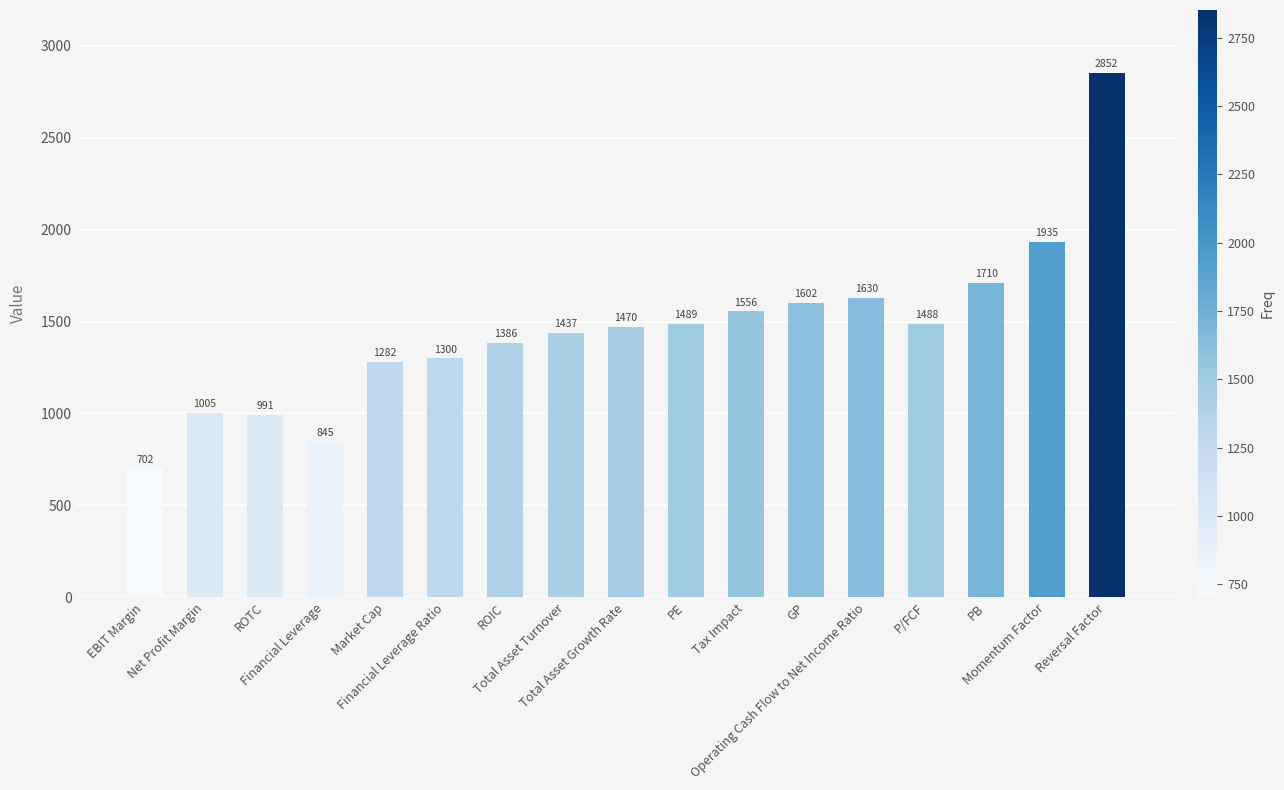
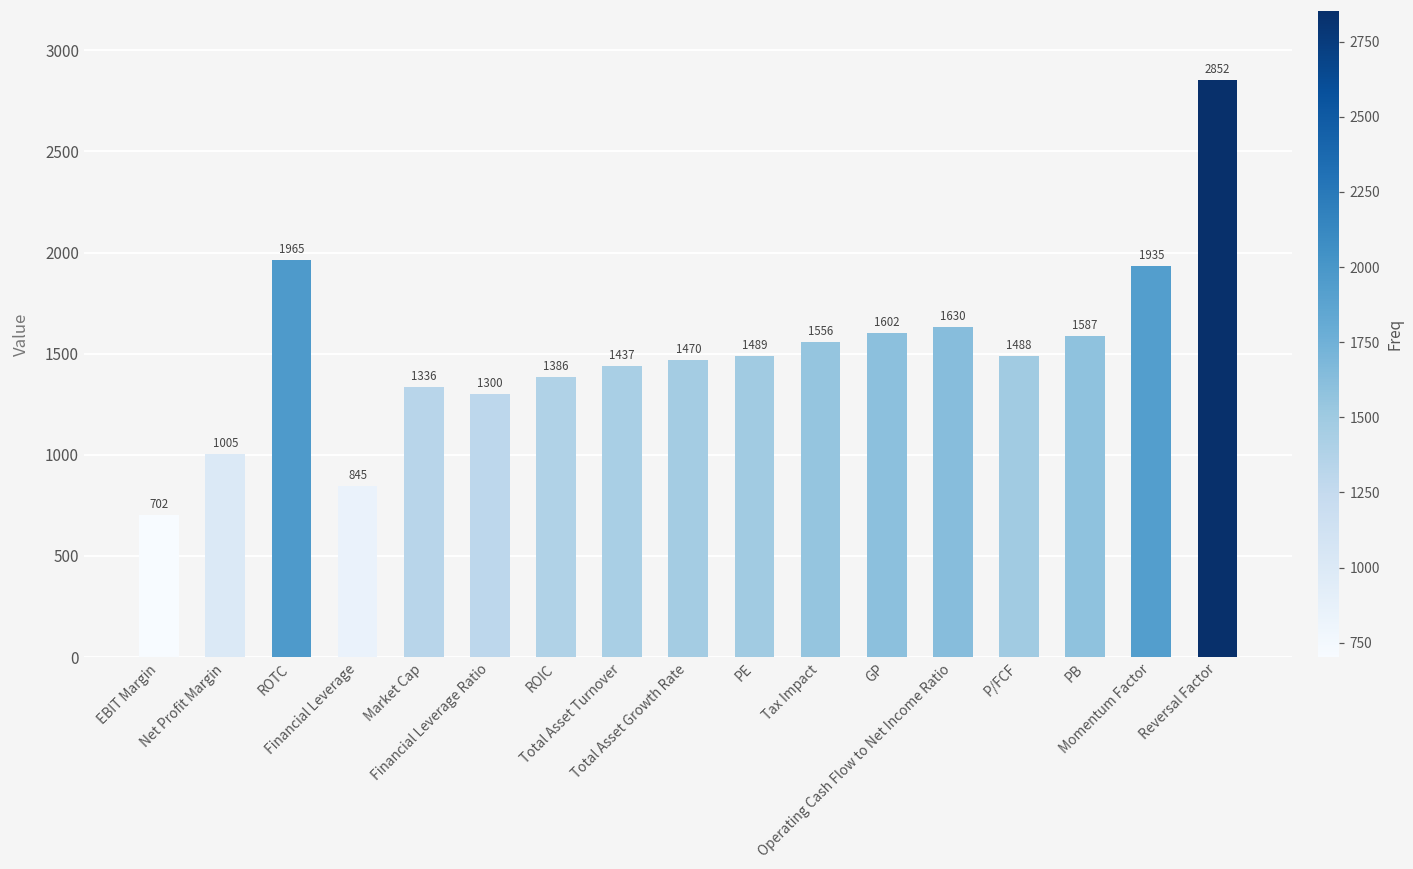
ROTC: 991 -> 1965
Market Cap: 1282 -> 1336
PB: 1710 -> 1587
